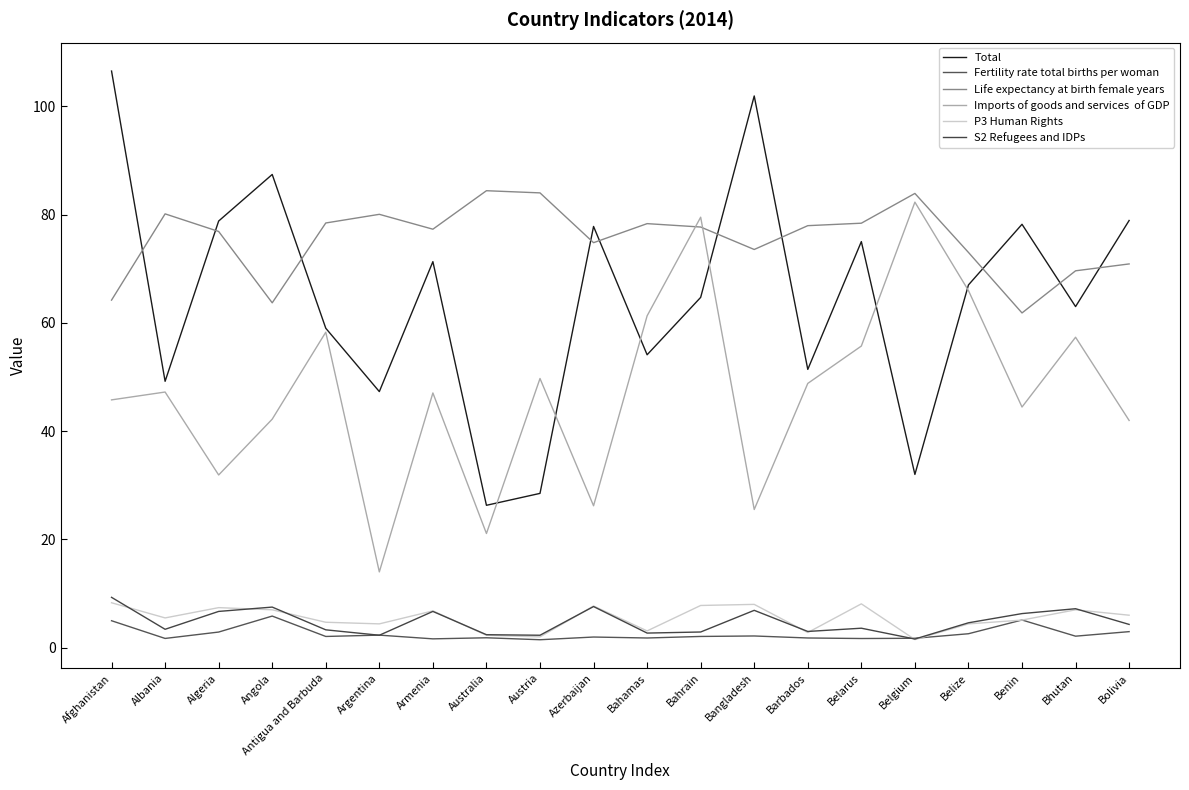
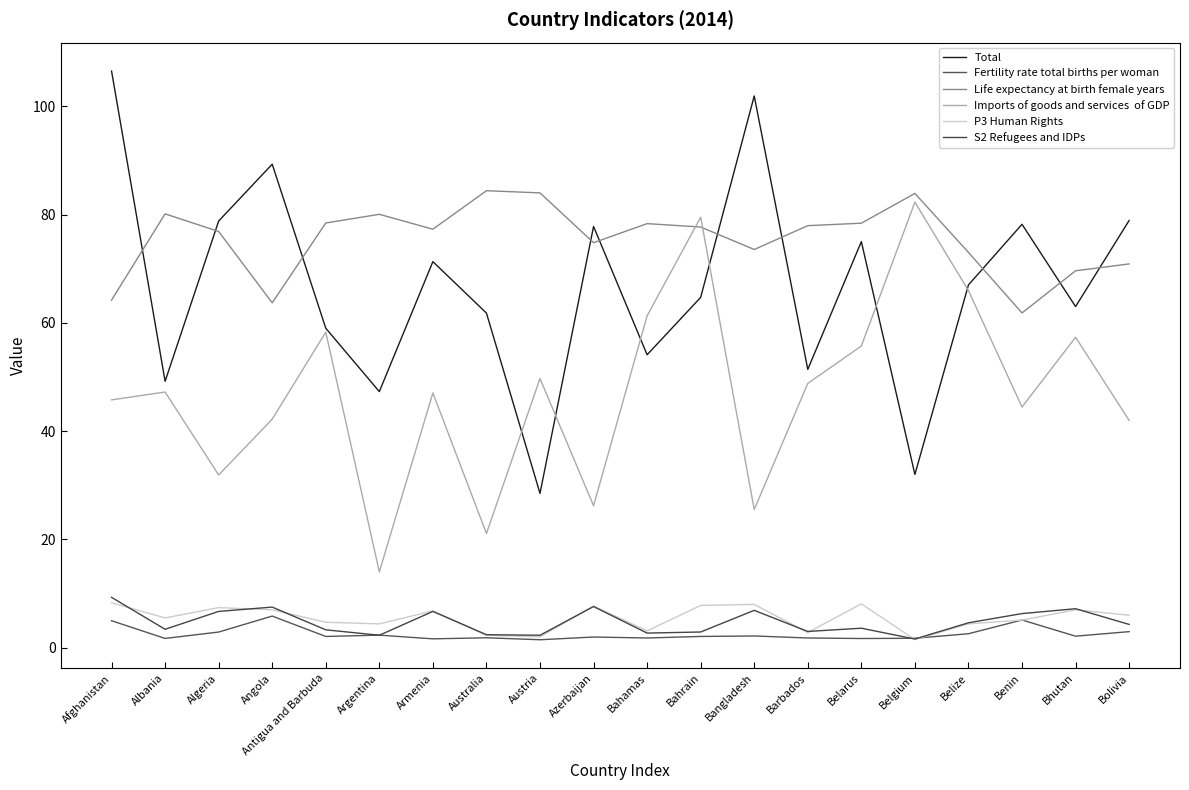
Total, Angola: 87 -> 89
Total, Australia: 26 -> 62
